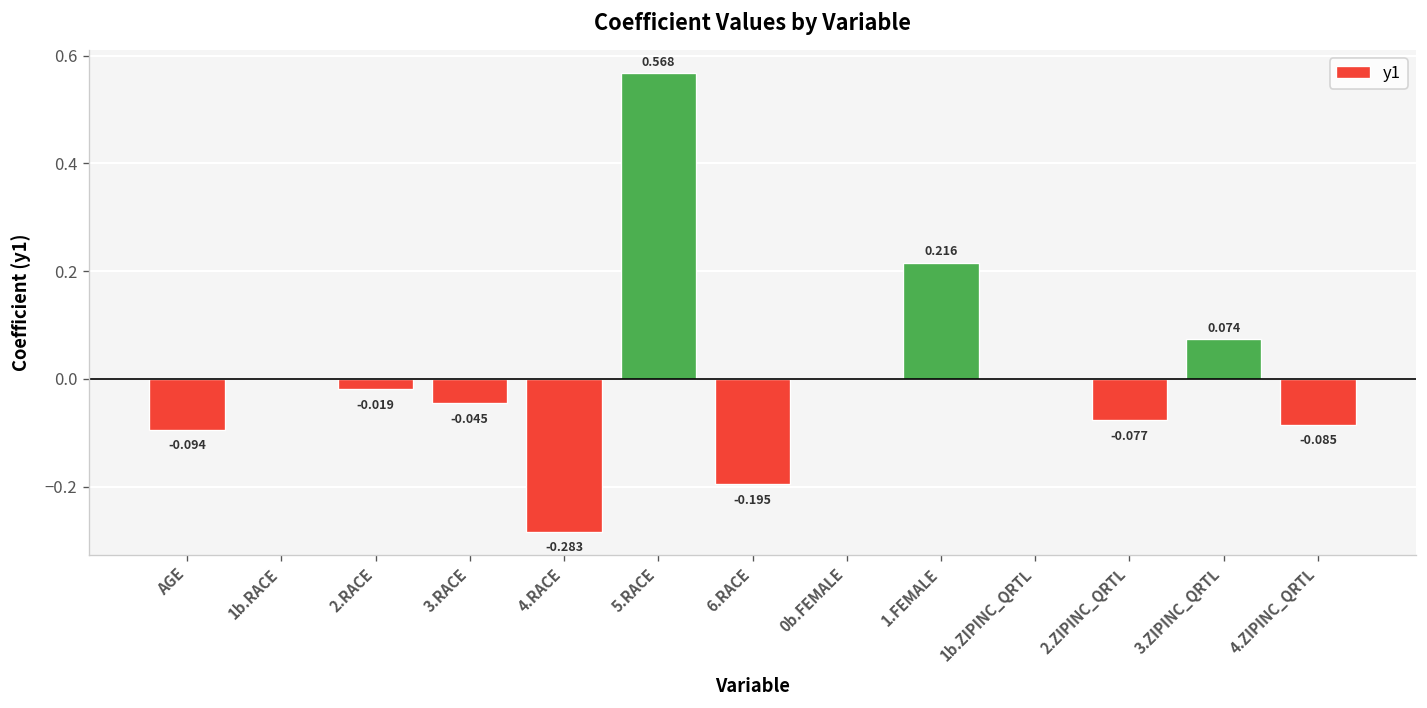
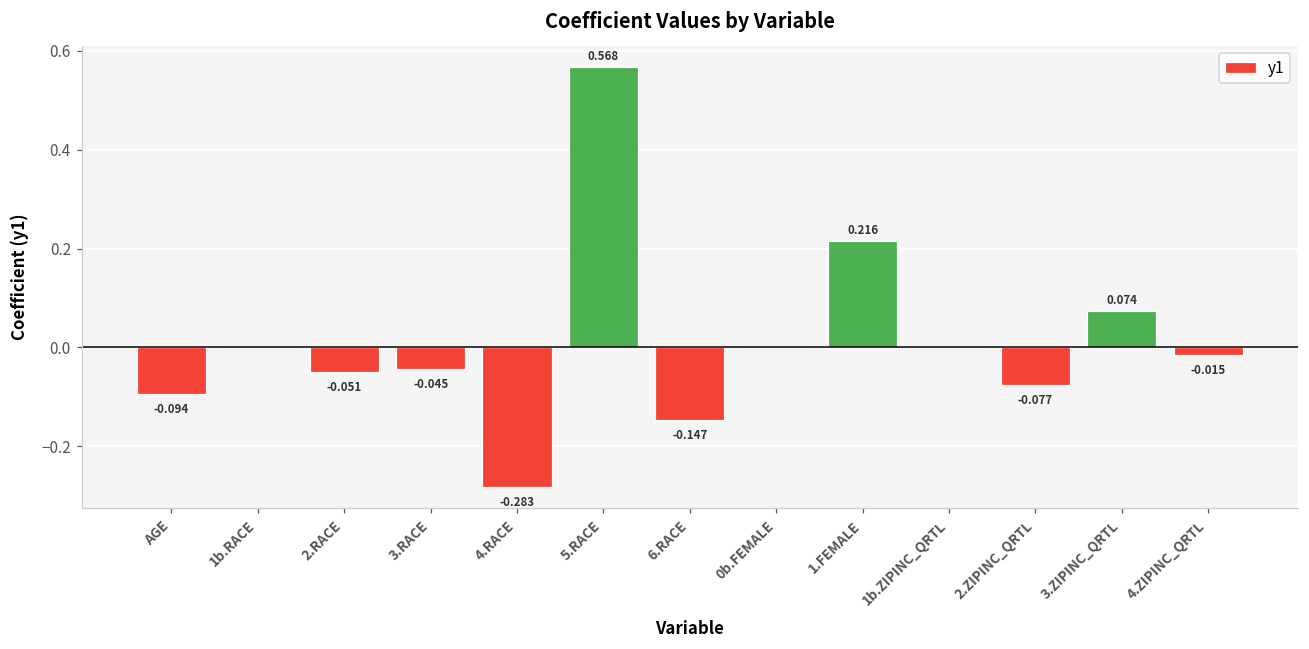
2.RACE: -0.019 -> -0.051
6.RACE: -0.195 -> -0.147
4.ZIPINC_QRTL: -0.085 -> -0.015
